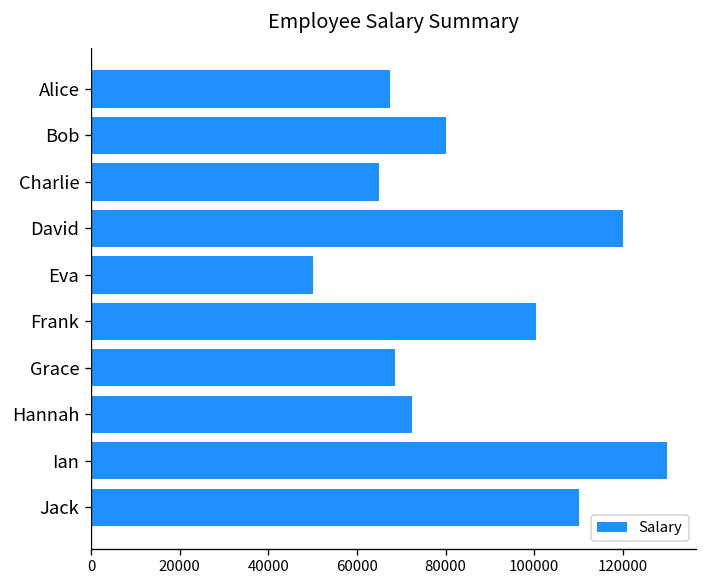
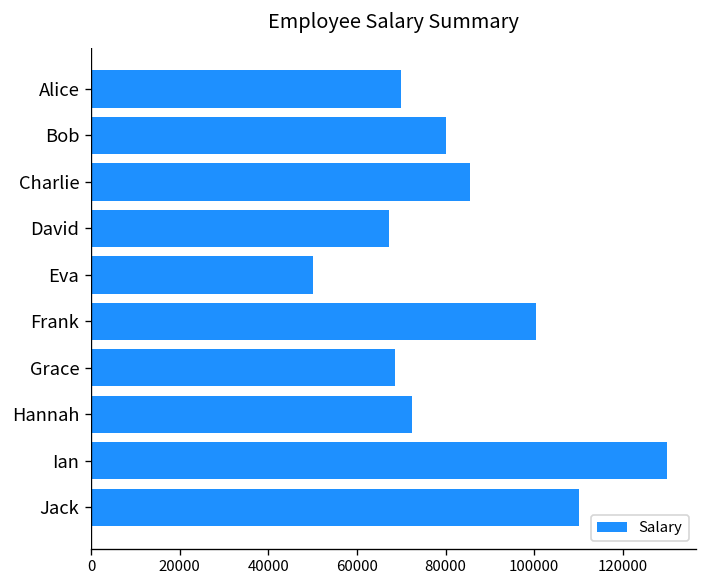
Alice: 67000 -> 70000
Charlie: 65000 -> 86000
David: 120000 -> 67000
